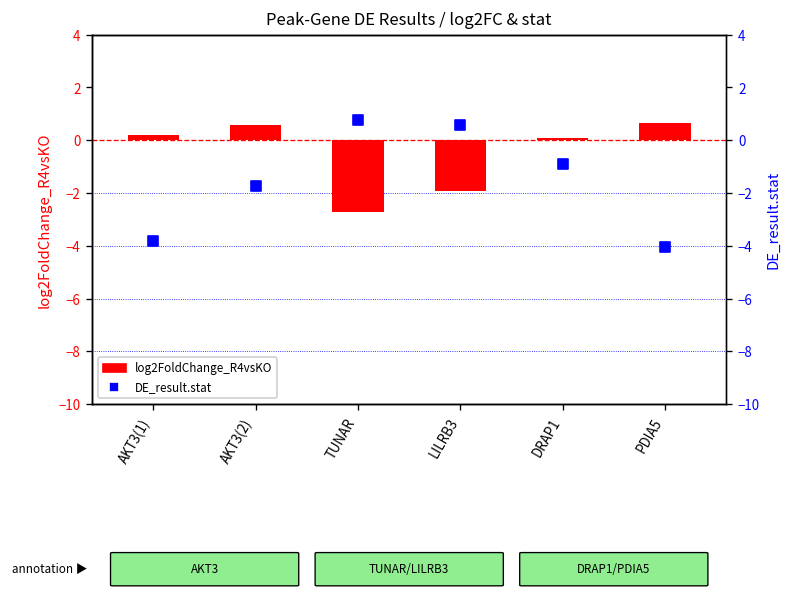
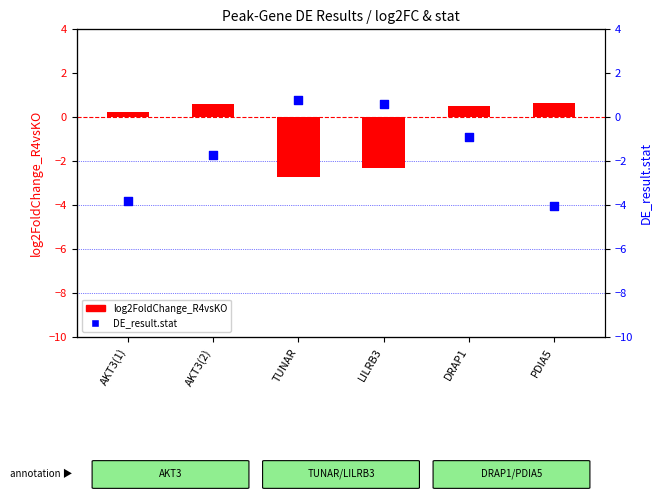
log2FoldChange_R4vsKO, LILRB3: -1.9 -> -2.3
log2FoldChange_R4vsKO, DRAP1: 0.1 -> 0.5
